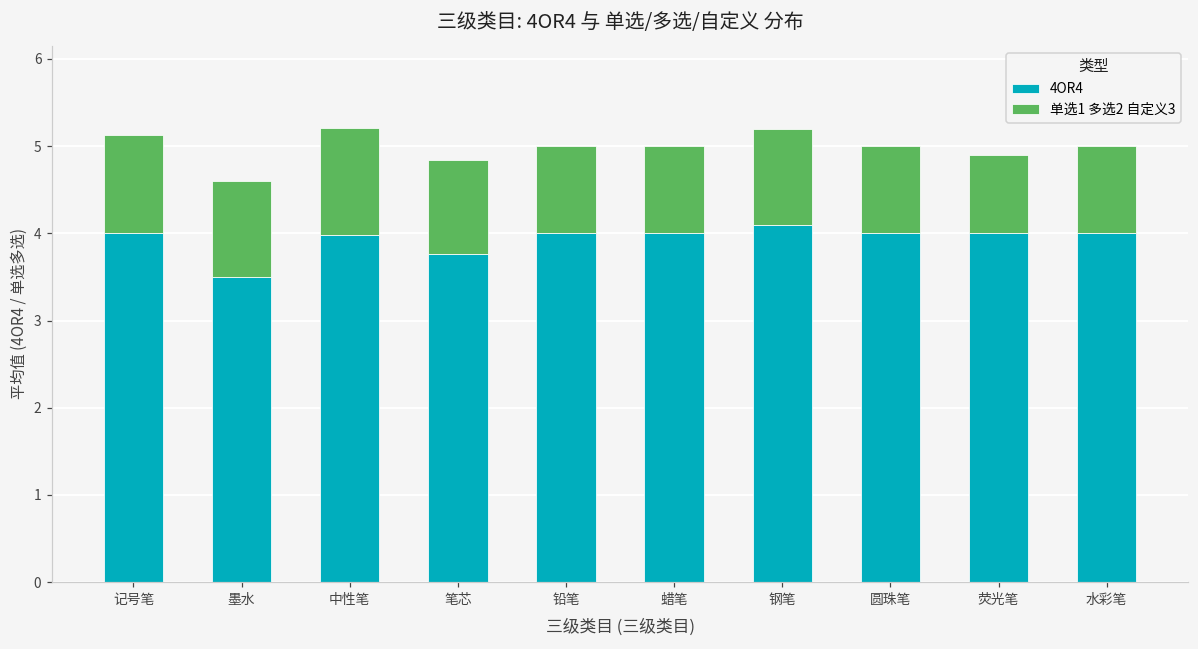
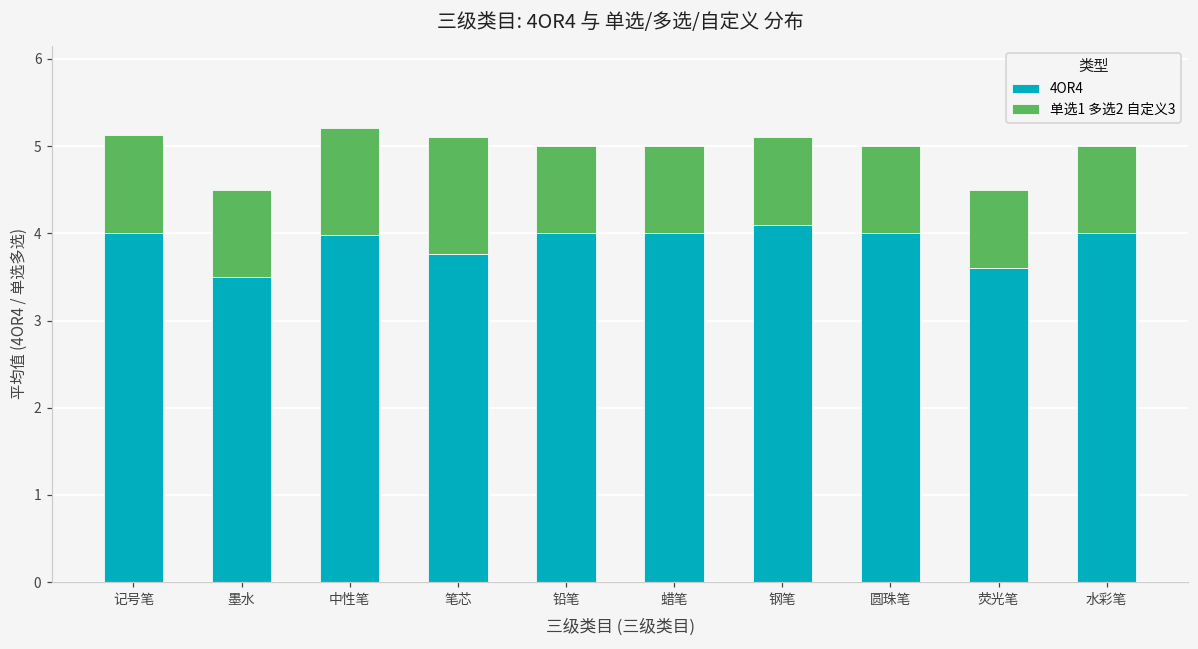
单选1 多选2 自定义3, 墨水: 1.1 -> 1.0
单选1 多选2 自定义3, 笔芯: 1.1 -> 1.3
单选1 多选2 自定义3, 钢笔: 1.1 -> 1.0
4OR4, 荧光笔: 4.0 -> 3.6
